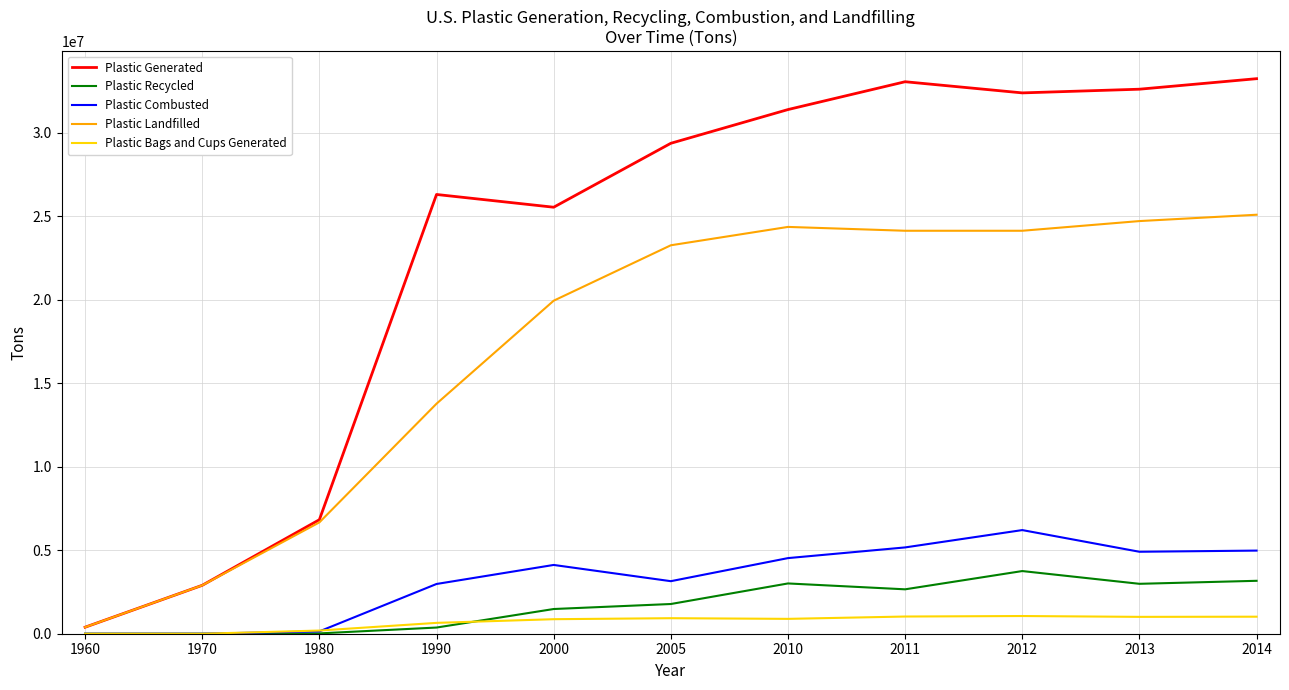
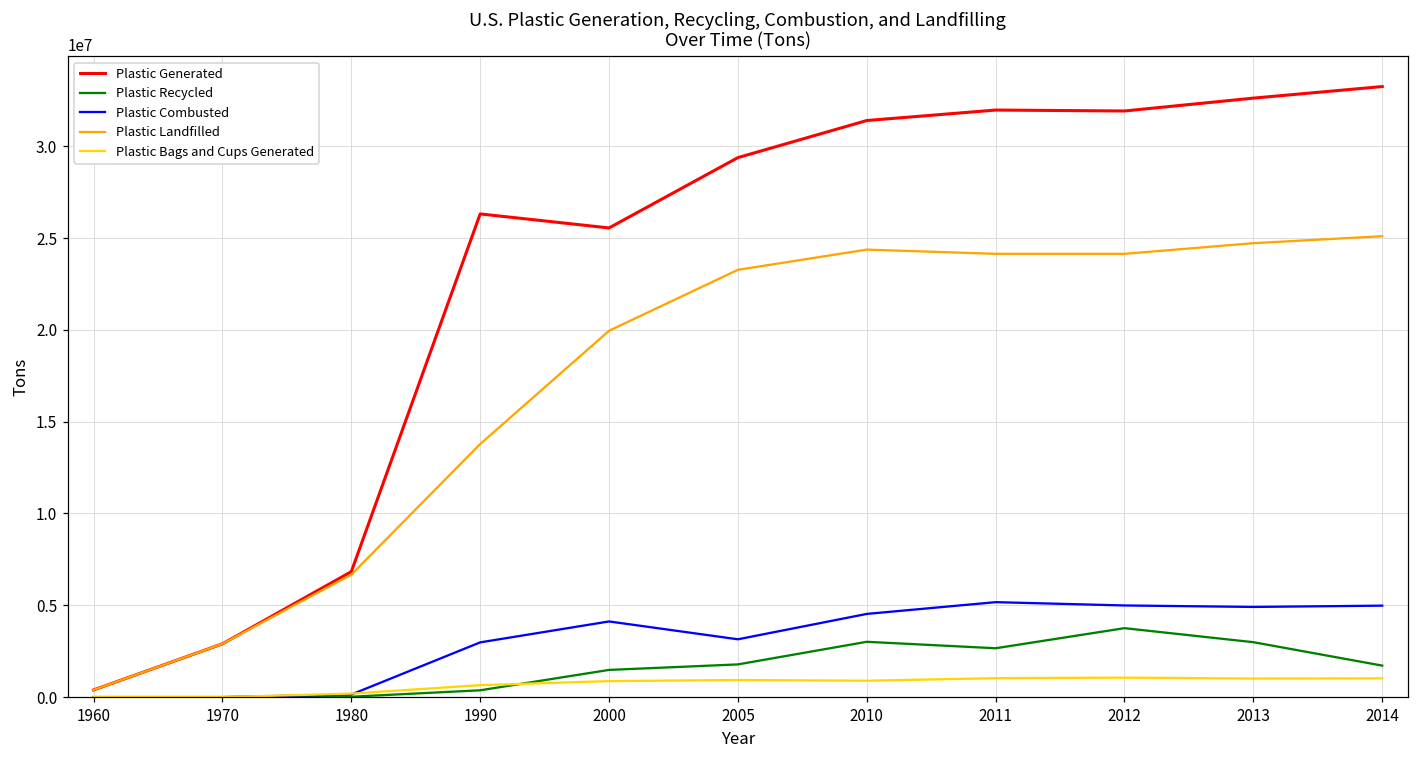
Plastic Generated, 2011: 33100000 -> 32000000
Plastic Generated, 2012: 32400000 -> 31900000
Plastic Combusted, 2012: 6200000 -> 5000000
Plastic Recycled, 2014: 3200000 -> 1700000
